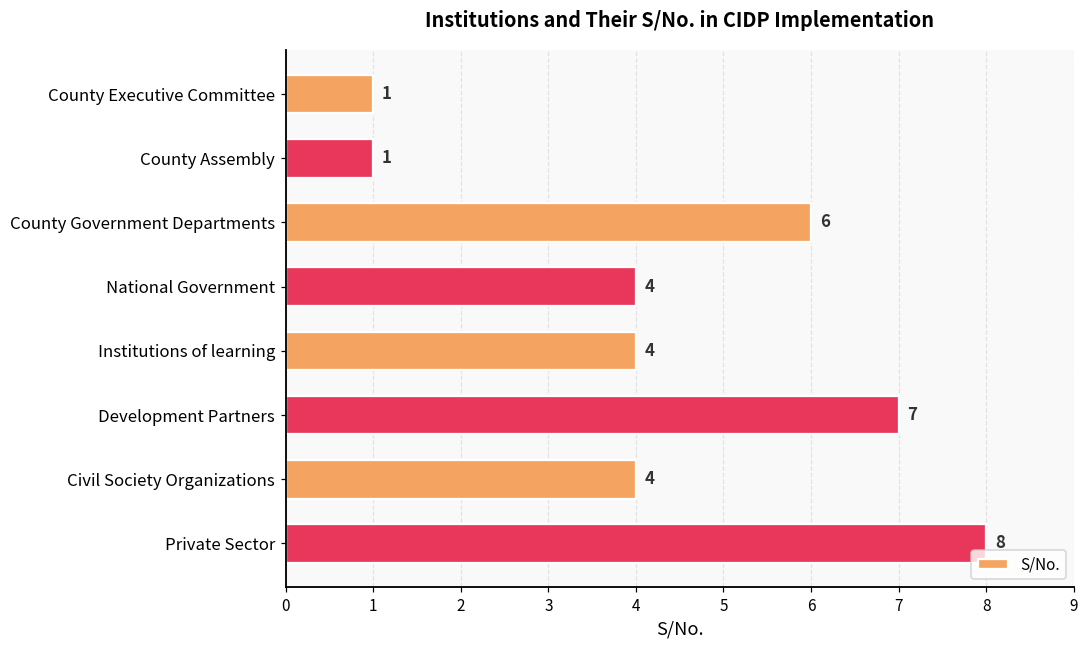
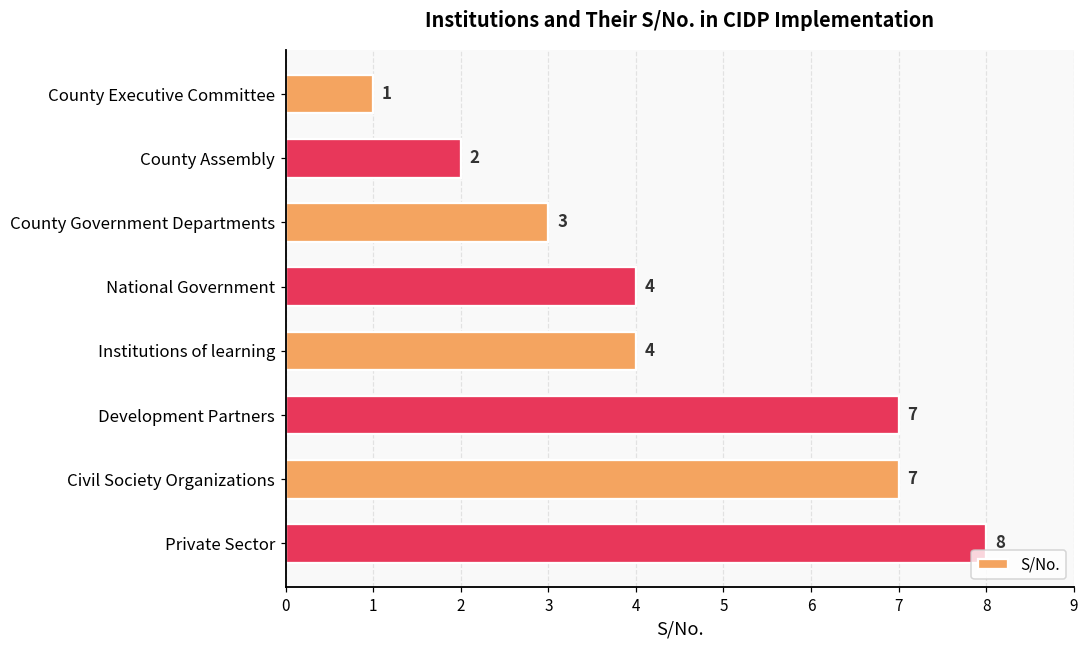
County Assembly: 1 -> 2
County Government Departments: 6 -> 3
Civil Society Organizations: 4 -> 7
